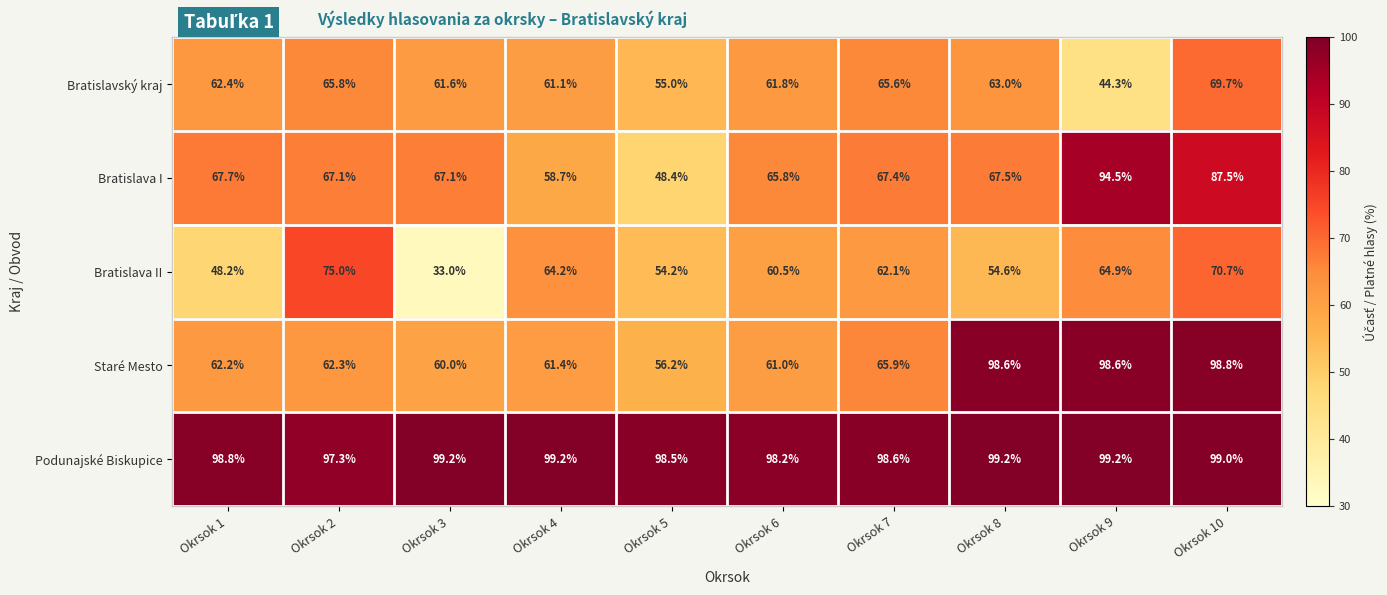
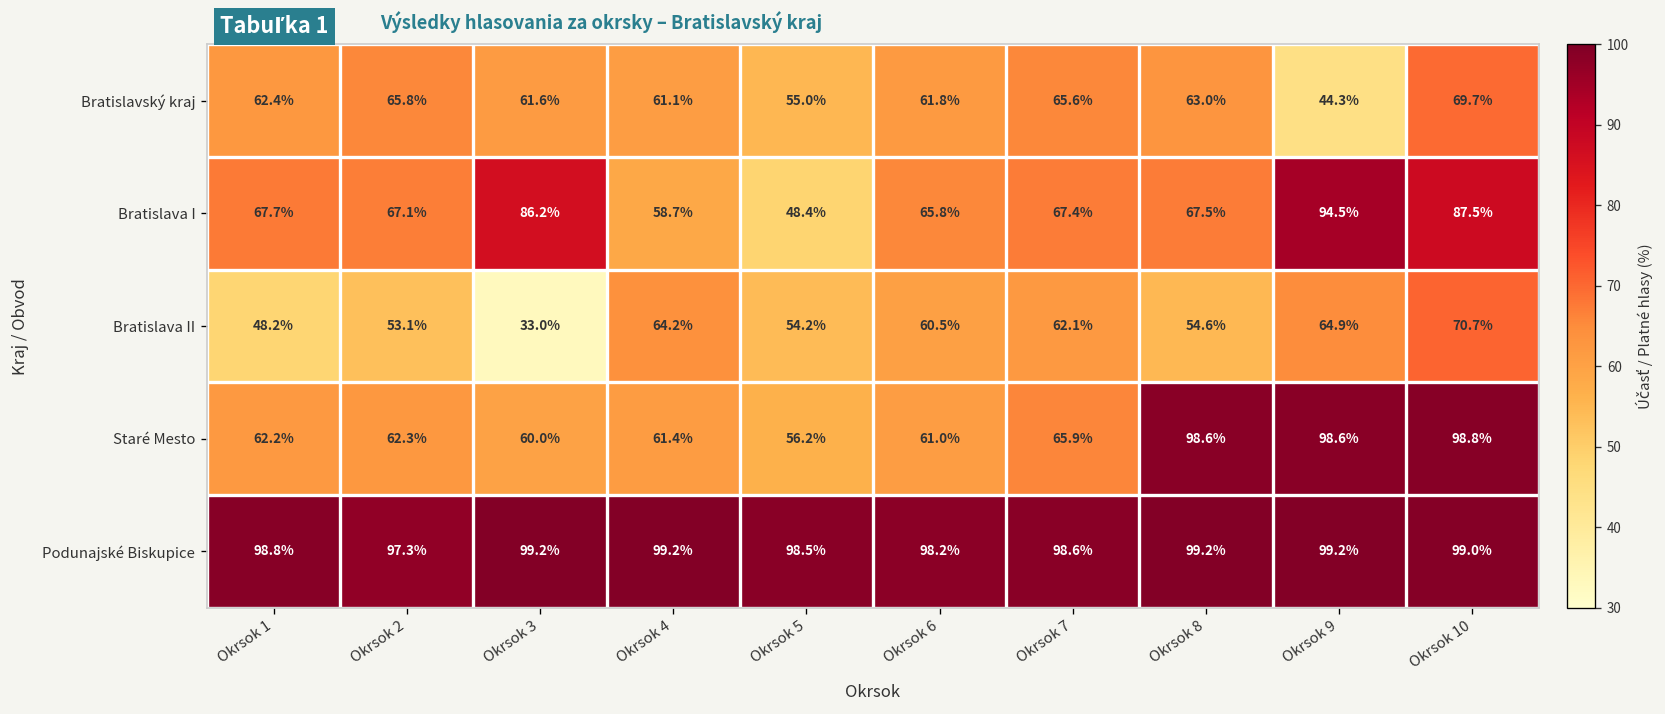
Bratislava I, Okrsok 3: 67.1% -> 86.2%
Bratislava II, Okrsok 2: 75.0% -> 53.1%
